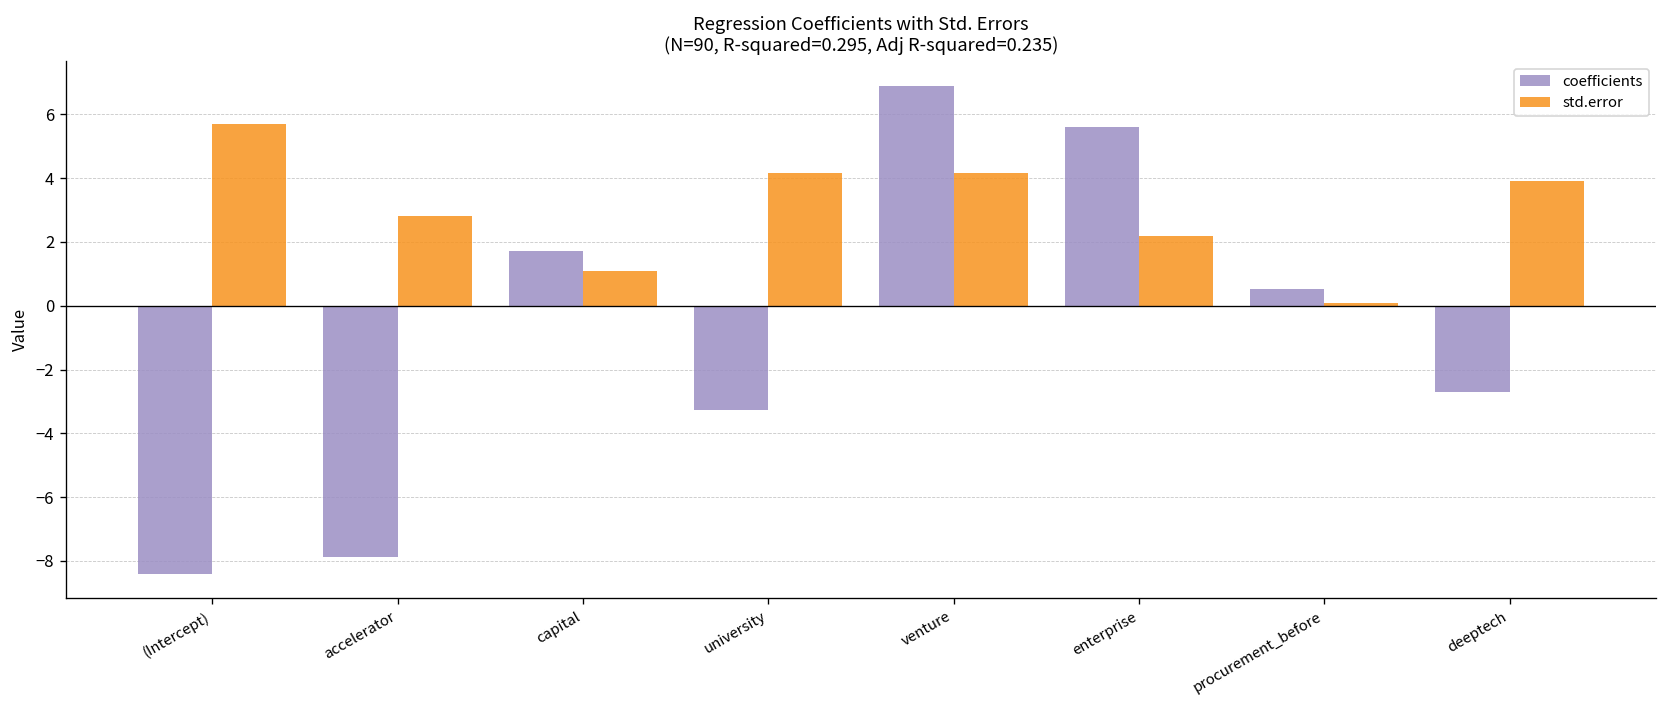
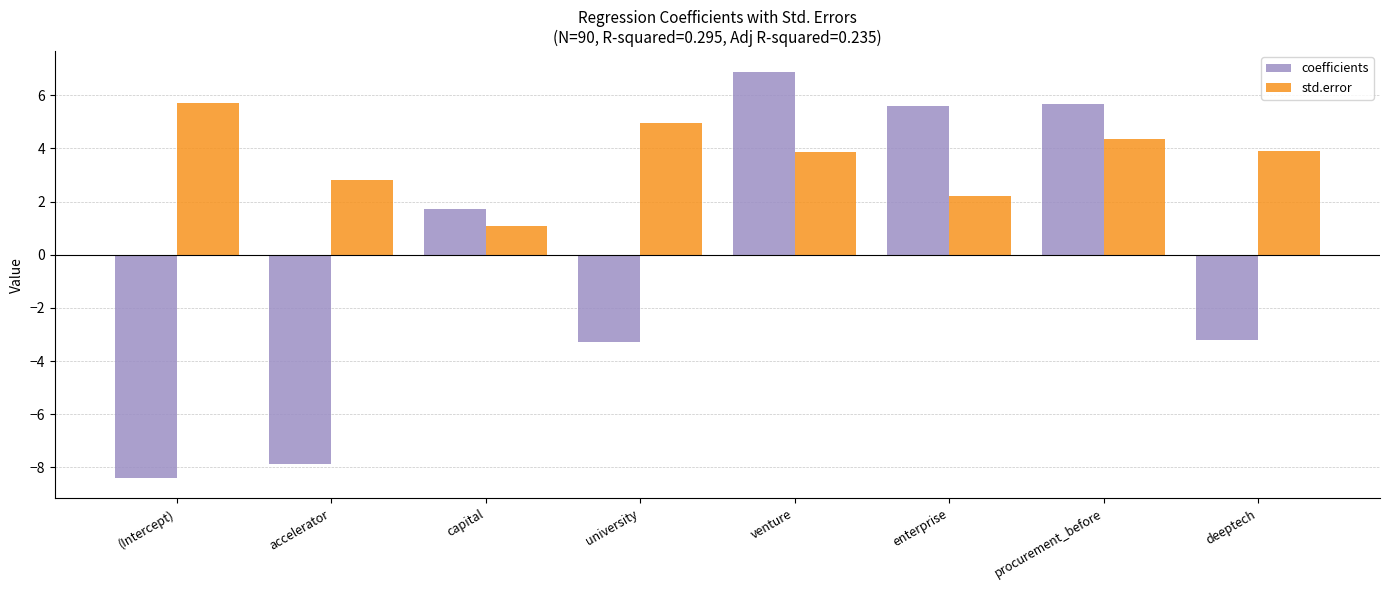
std.error, university: 4.2 -> 5.0
std.error, venture: 4.2 -> 3.9
coefficients, procurement_before: 0.5 -> 5.7
std.error, procurement_before: 0.1 -> 4.4
coefficients, deeptech: -2.7 -> -3.2
